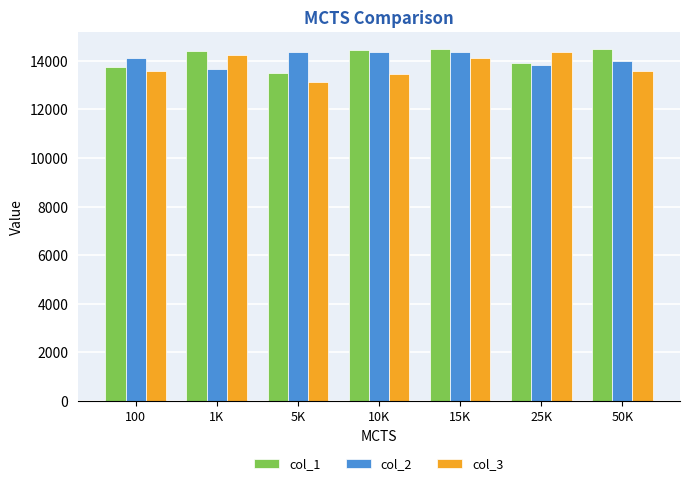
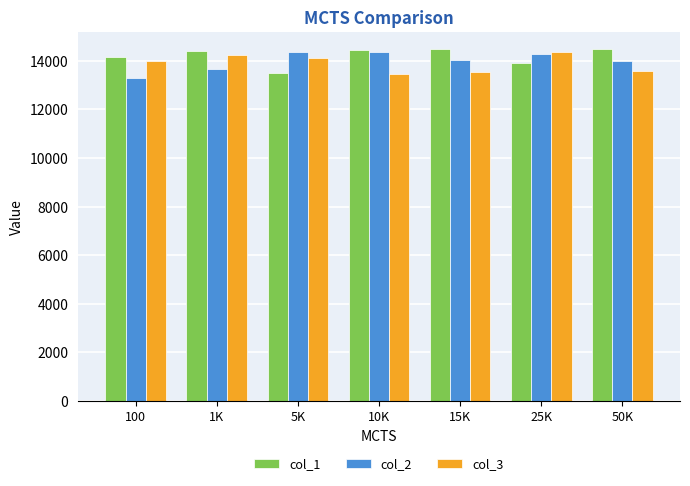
col_1, 100: 13700 -> 14100
col_2, 100: 14100 -> 13300
col_3, 100: 13600 -> 14000
col_3, 5K: 13100 -> 14100
col_2, 15K: 14400 -> 14000
col_3, 15K: 14100 -> 13500
col_2, 25K: 13800 -> 14300
